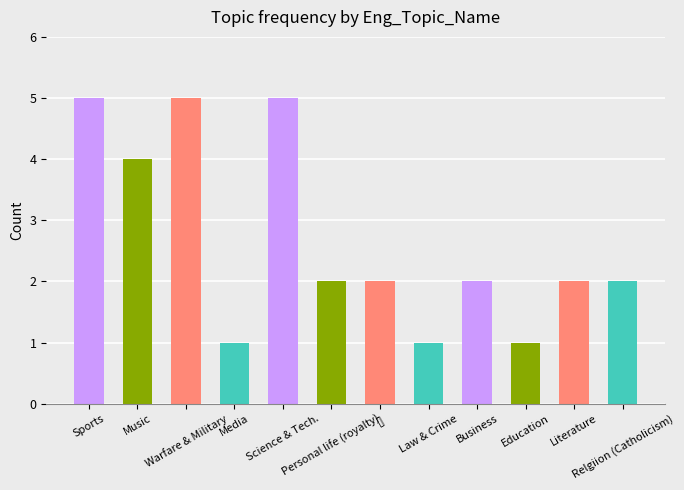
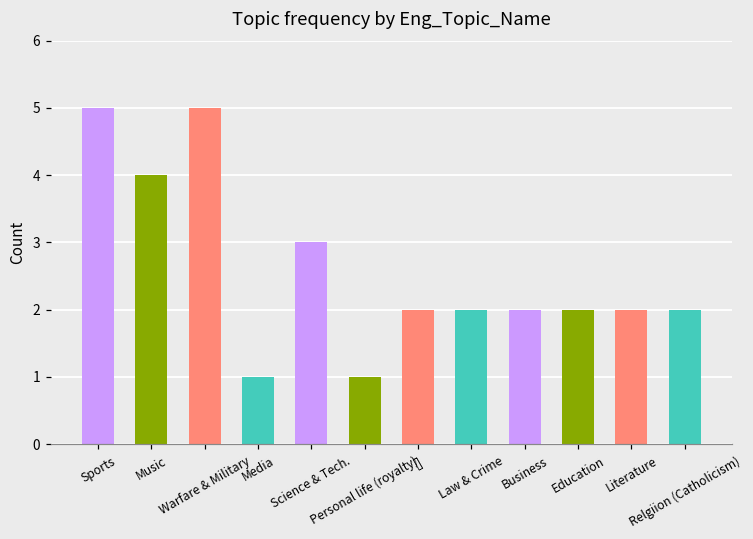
Science & Tech.: 5 -> 3
Personal life (royalty): 2 -> 1
Law & Crime: 1 -> 2
Education: 1 -> 2
